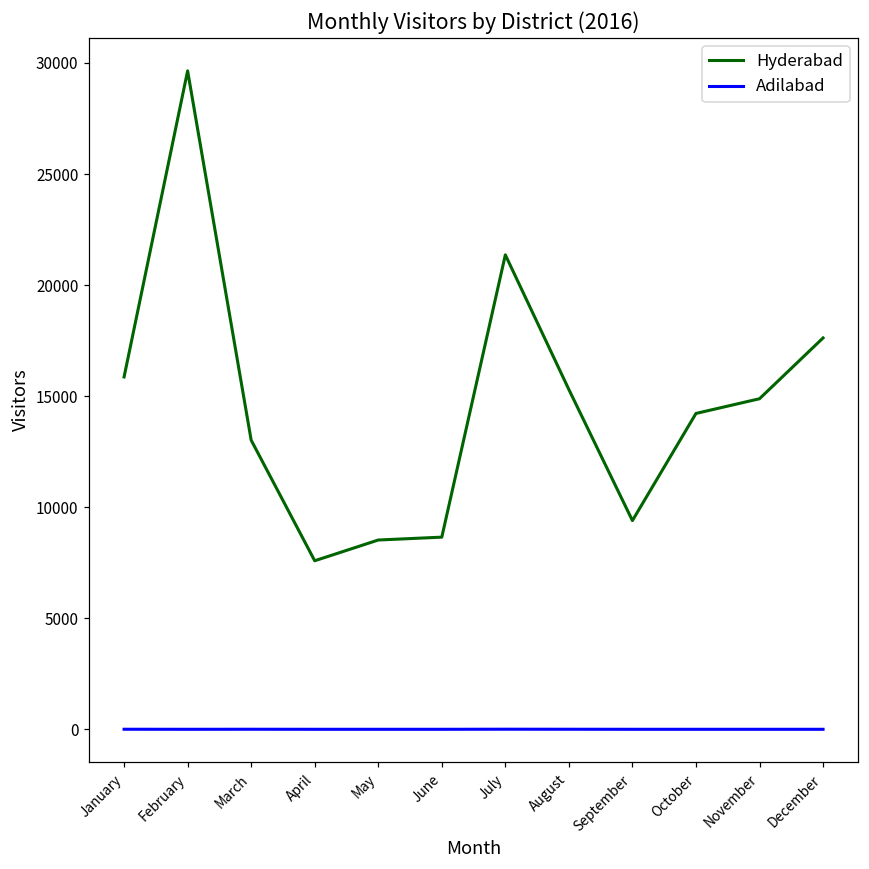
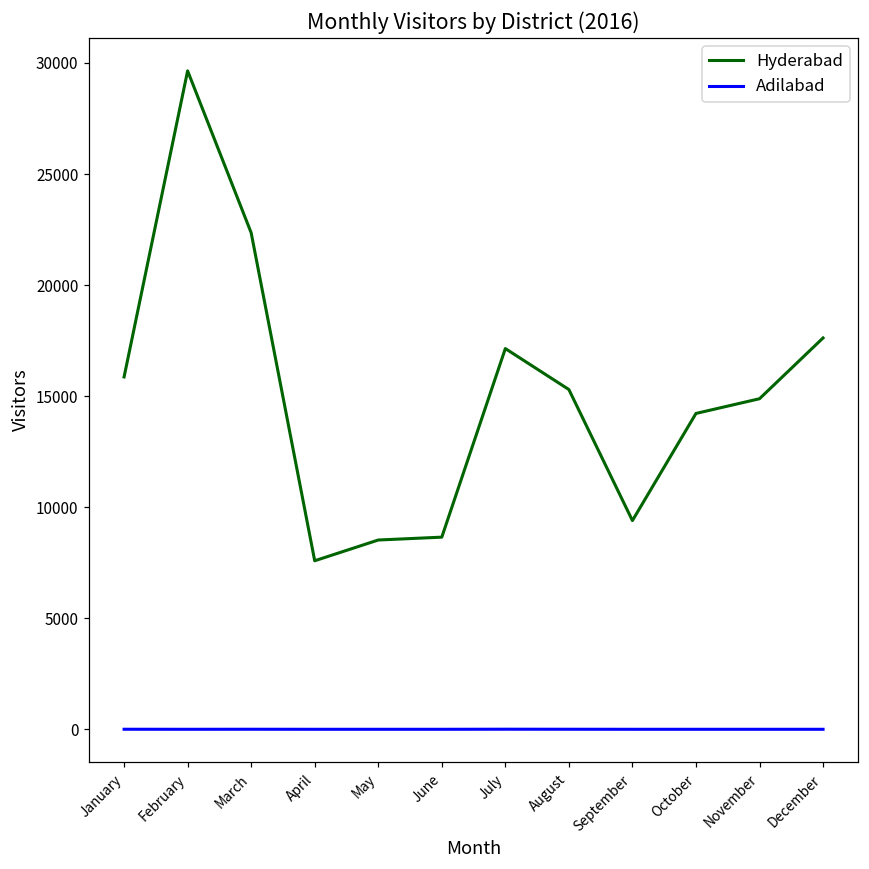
Hyderabad, March: 13000 -> 22400
Hyderabad, July: 21400 -> 17100
